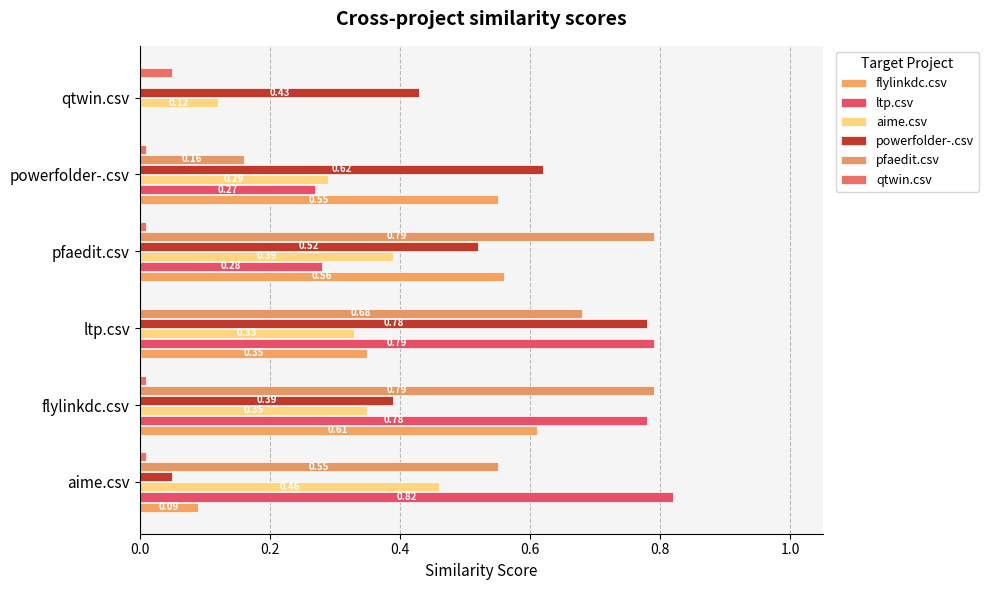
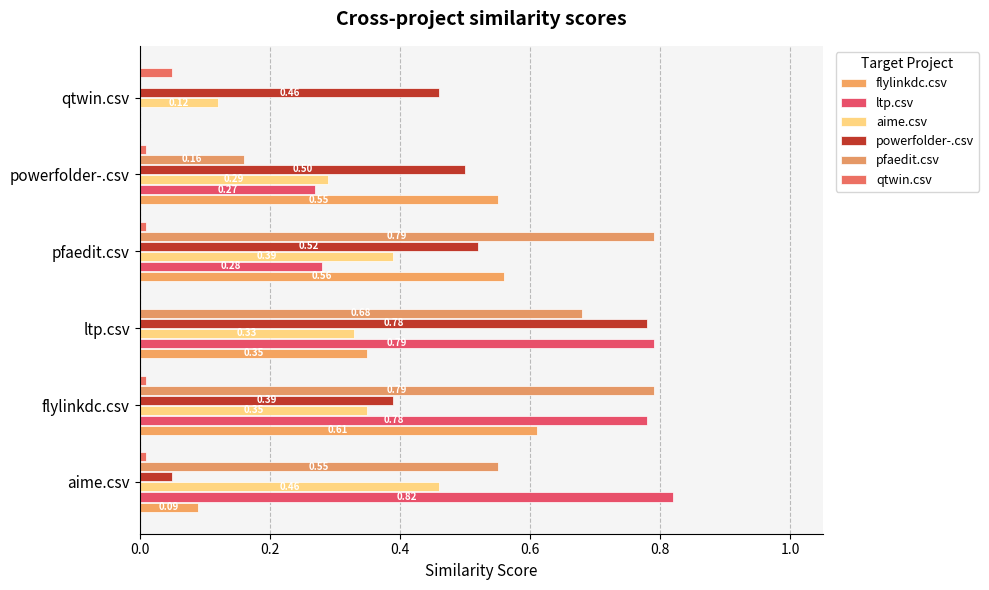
powerfolder-.csv, qtwin.csv: 0.43 -> 0.46
powerfolder-.csv, powerfolder-.csv: 0.62 -> 0.50
